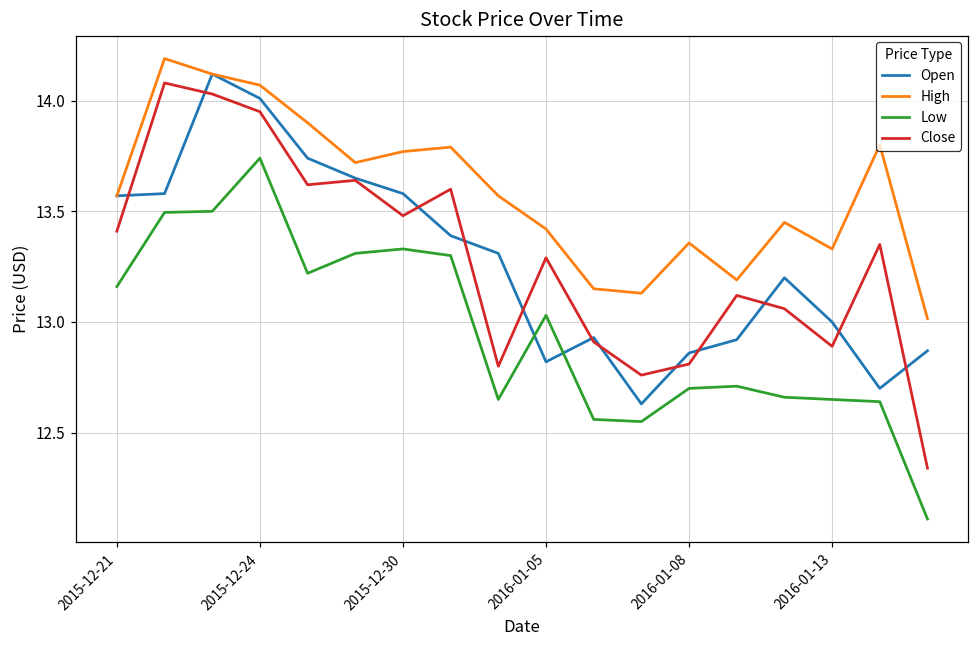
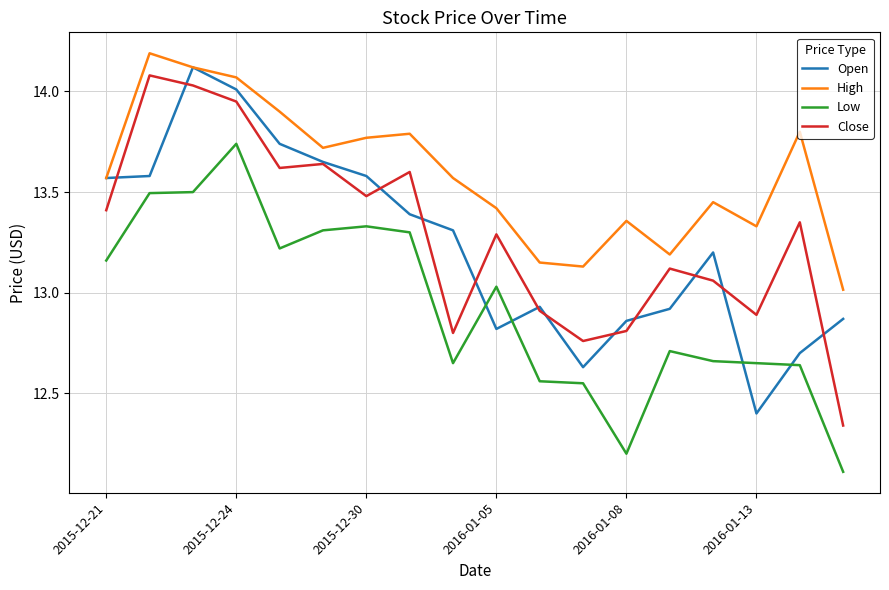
Low, 2016-01-08: 12.7 -> 12.2
Open, 2016-01-13: 13.0 -> 12.4
